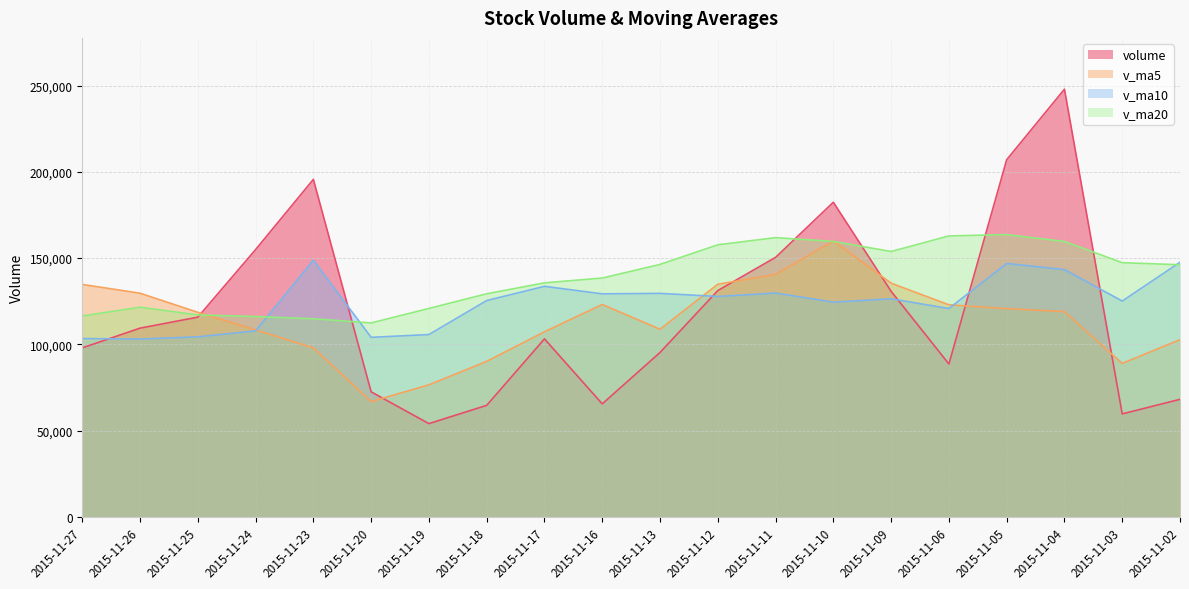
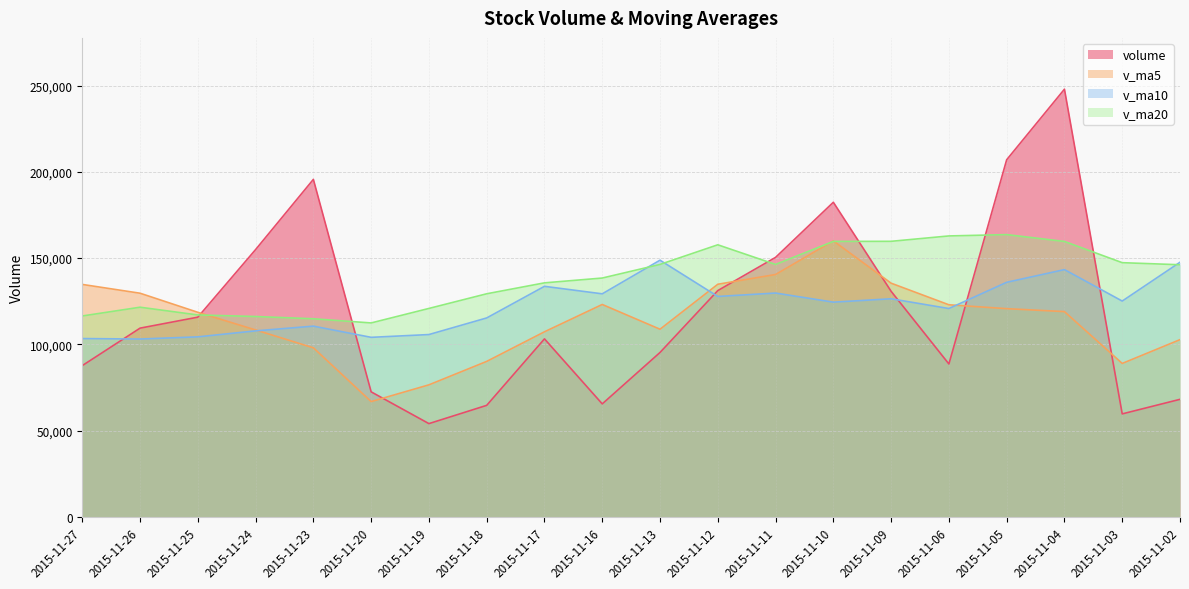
volume, 2015-11-27: 98,000 -> 88,000
v_ma10, 2015-11-23: 149,000 -> 111,000
v_ma10, 2015-11-18: 125,000 -> 115,000
v_ma10, 2015-11-13: 130,000 -> 149,000
v_ma20, 2015-11-11: 162,000 -> 146,000
v_ma20, 2015-11-09: 154,000 -> 160,000
v_ma10, 2015-11-05: 147,000 -> 136,000
